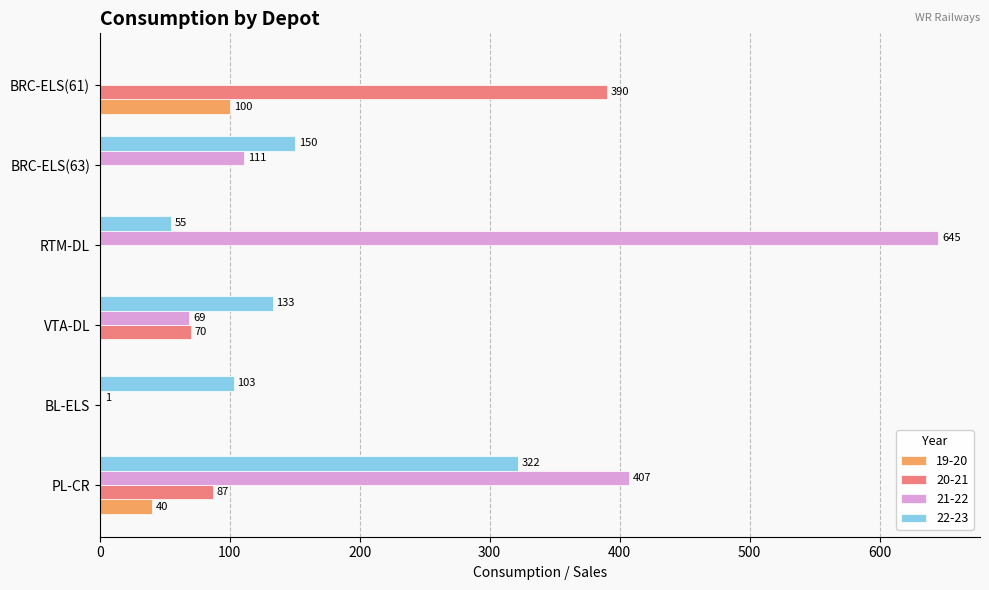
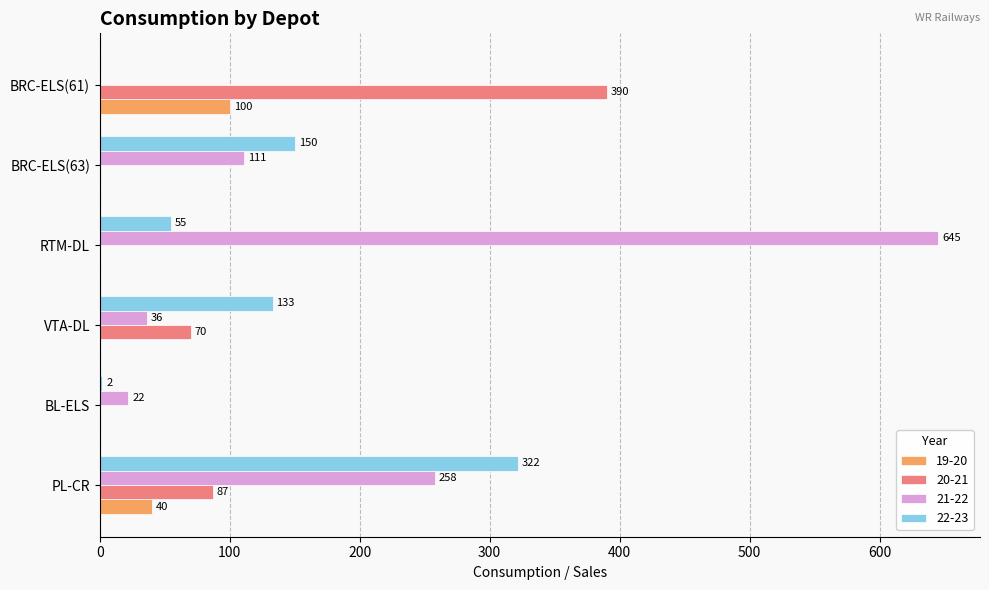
21-22, VTA-DL: 69 -> 36
22-23, BL-ELS: 103 -> 2
21-22, BL-ELS: 1 -> 22
21-22, PL-CR: 407 -> 258
